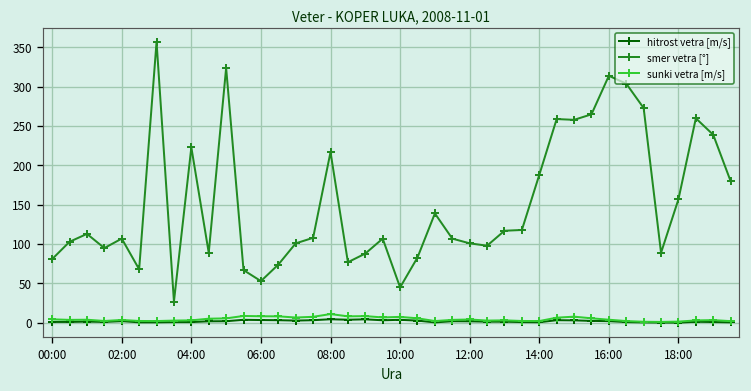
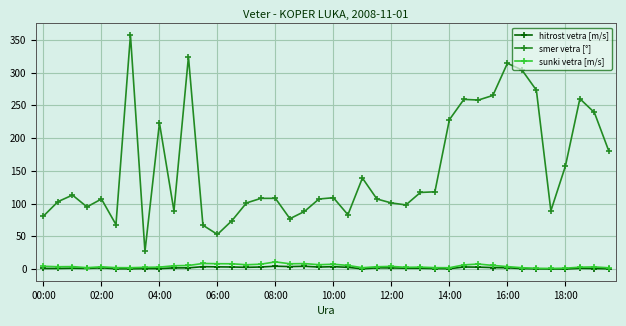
smer vetra [°], 08:00: 220 -> 110
smer vetra [°], 10:00: 50 -> 110
smer vetra [°], 14:00: 190 -> 230
